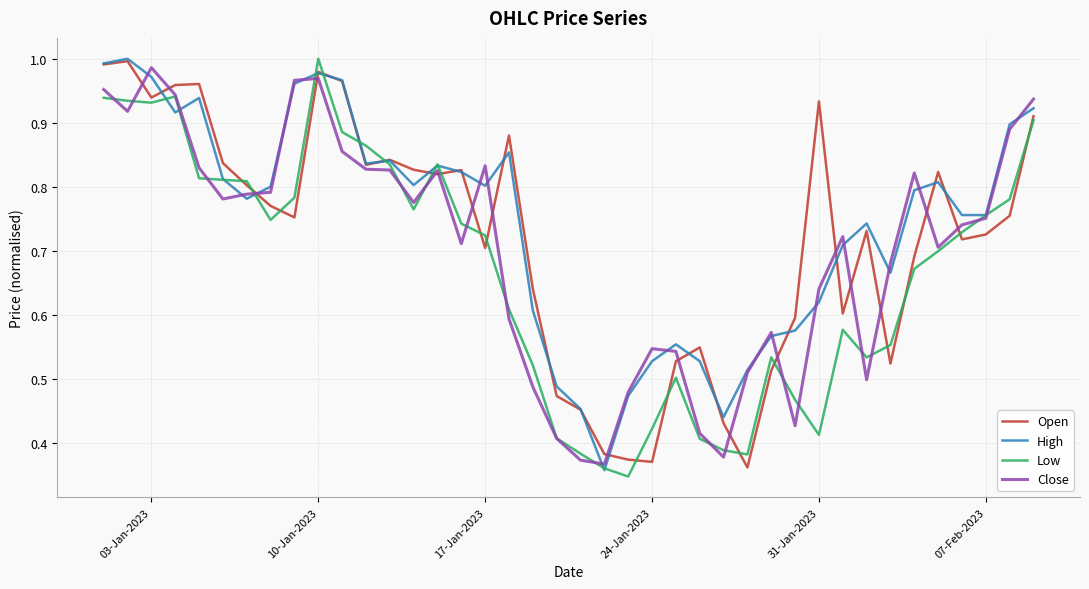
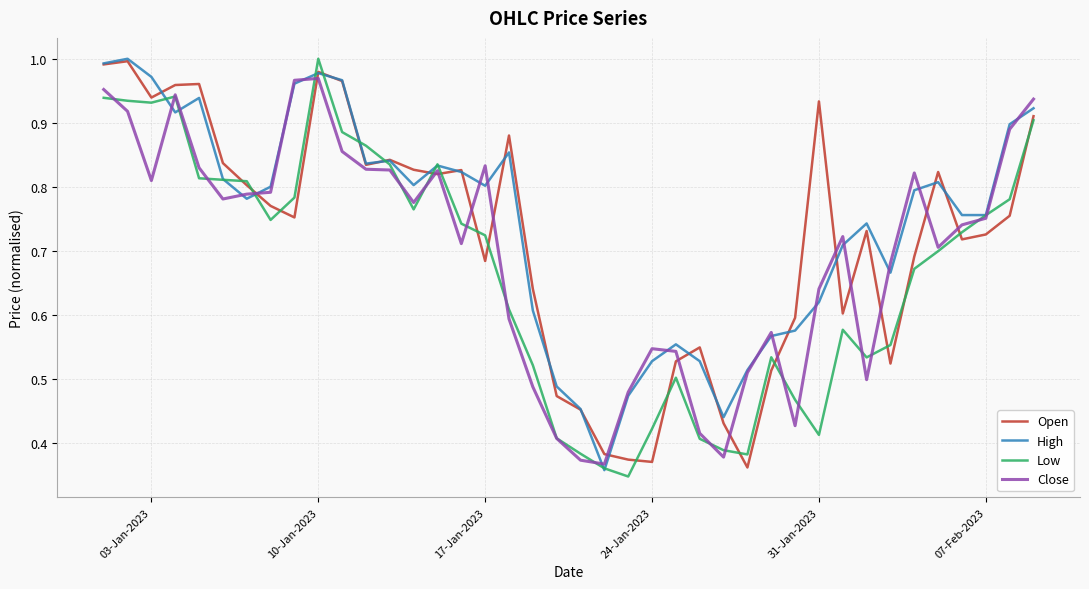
Close, 03-Jan-2023: 0.99 -> 0.81
Open, 17-Jan-2023: 0.70 -> 0.68
